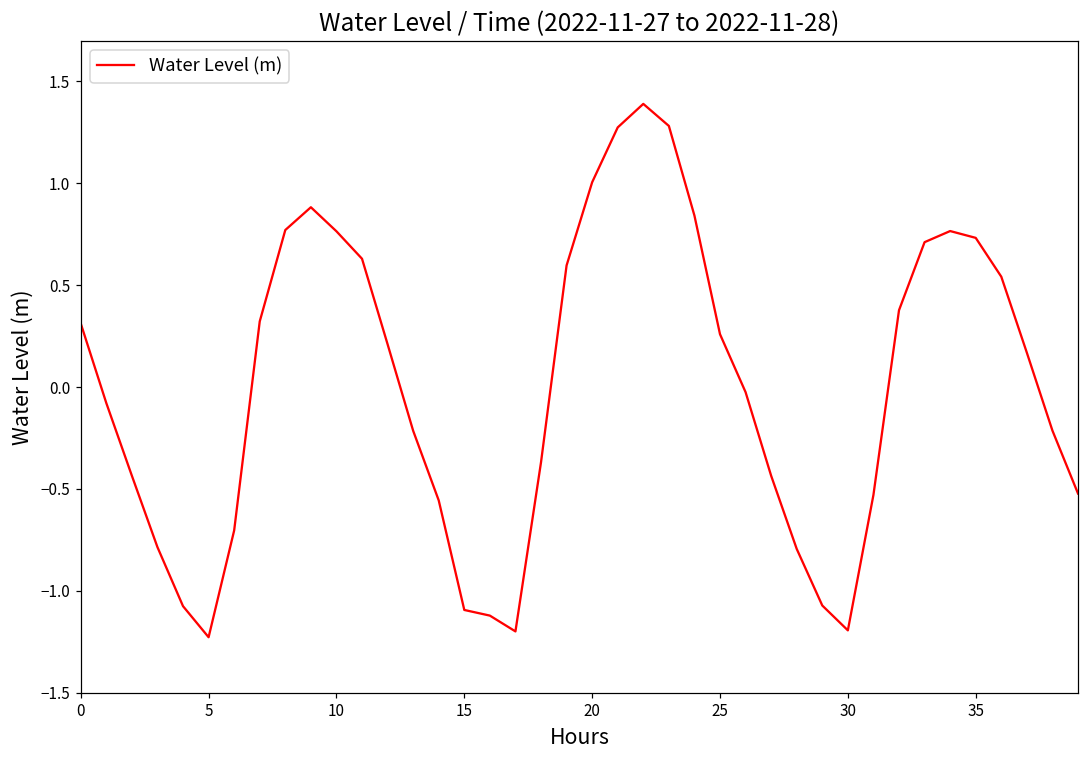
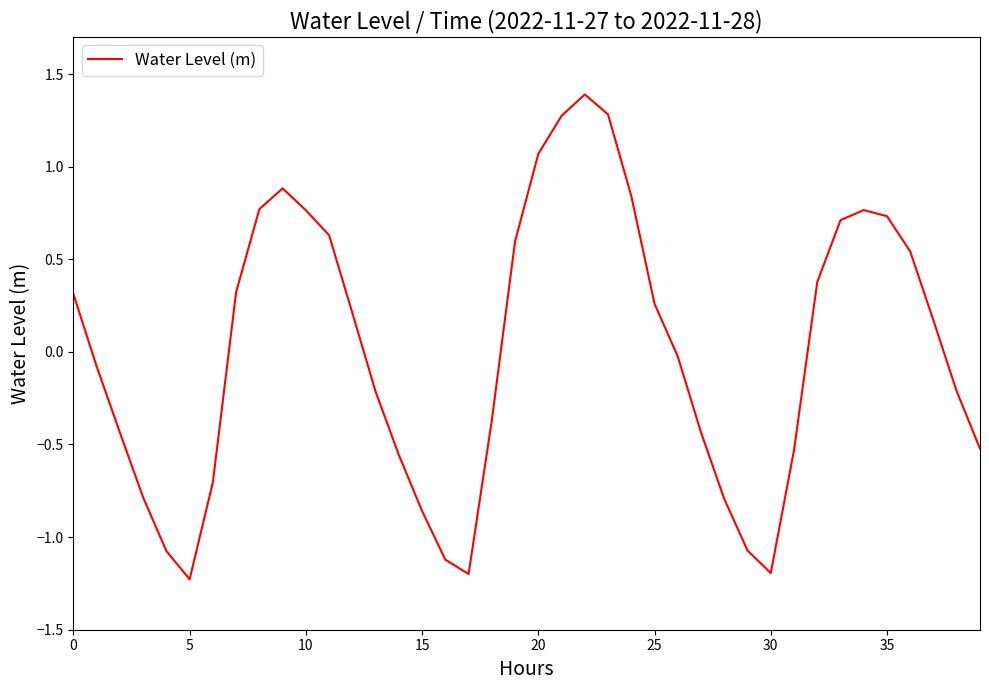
15: -1.09 -> -0.86
20: 1.01 -> 1.07
